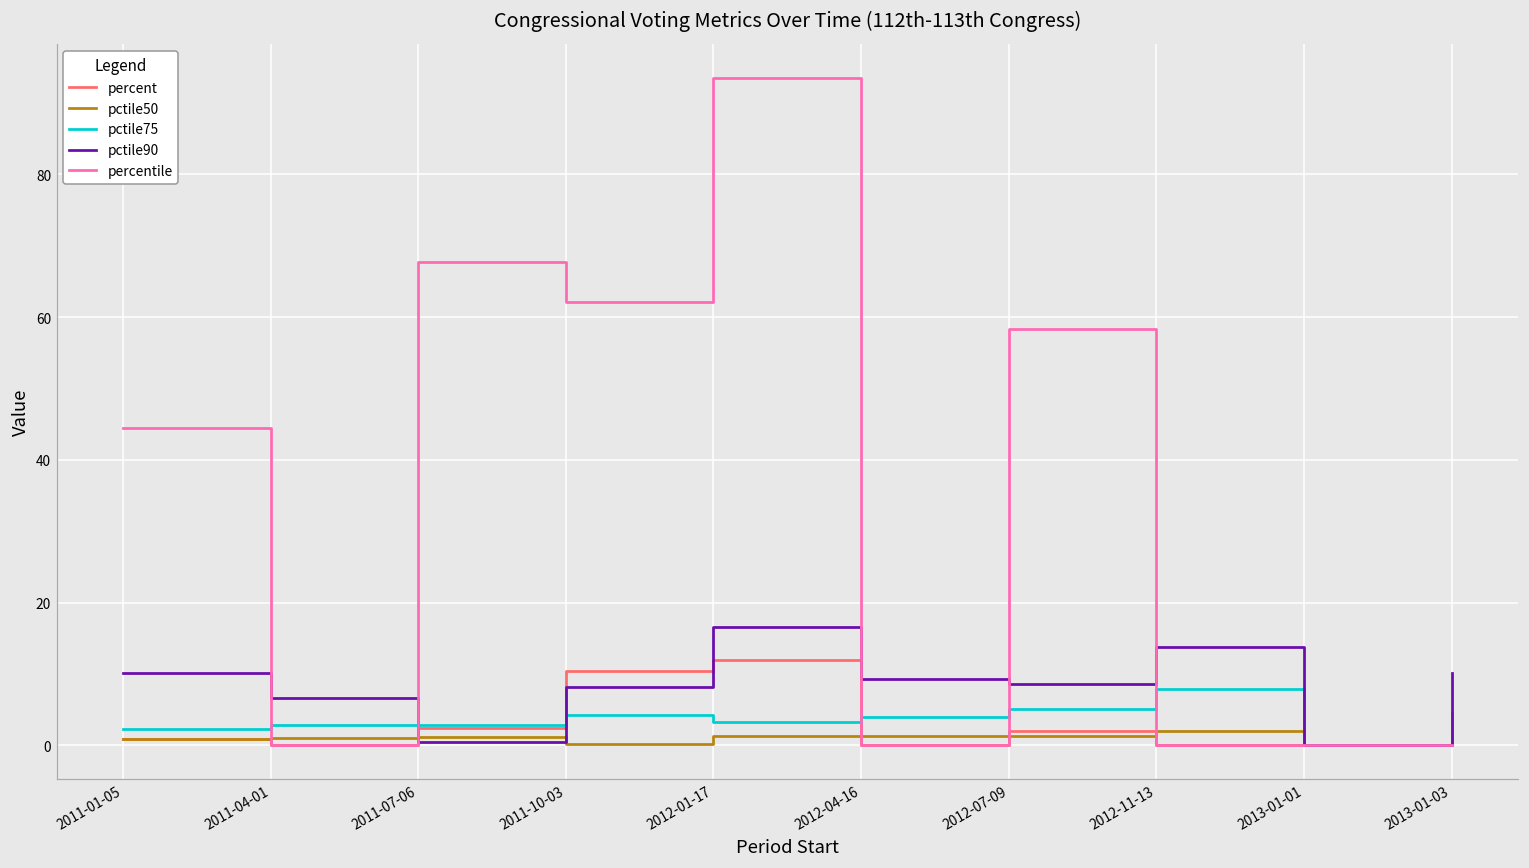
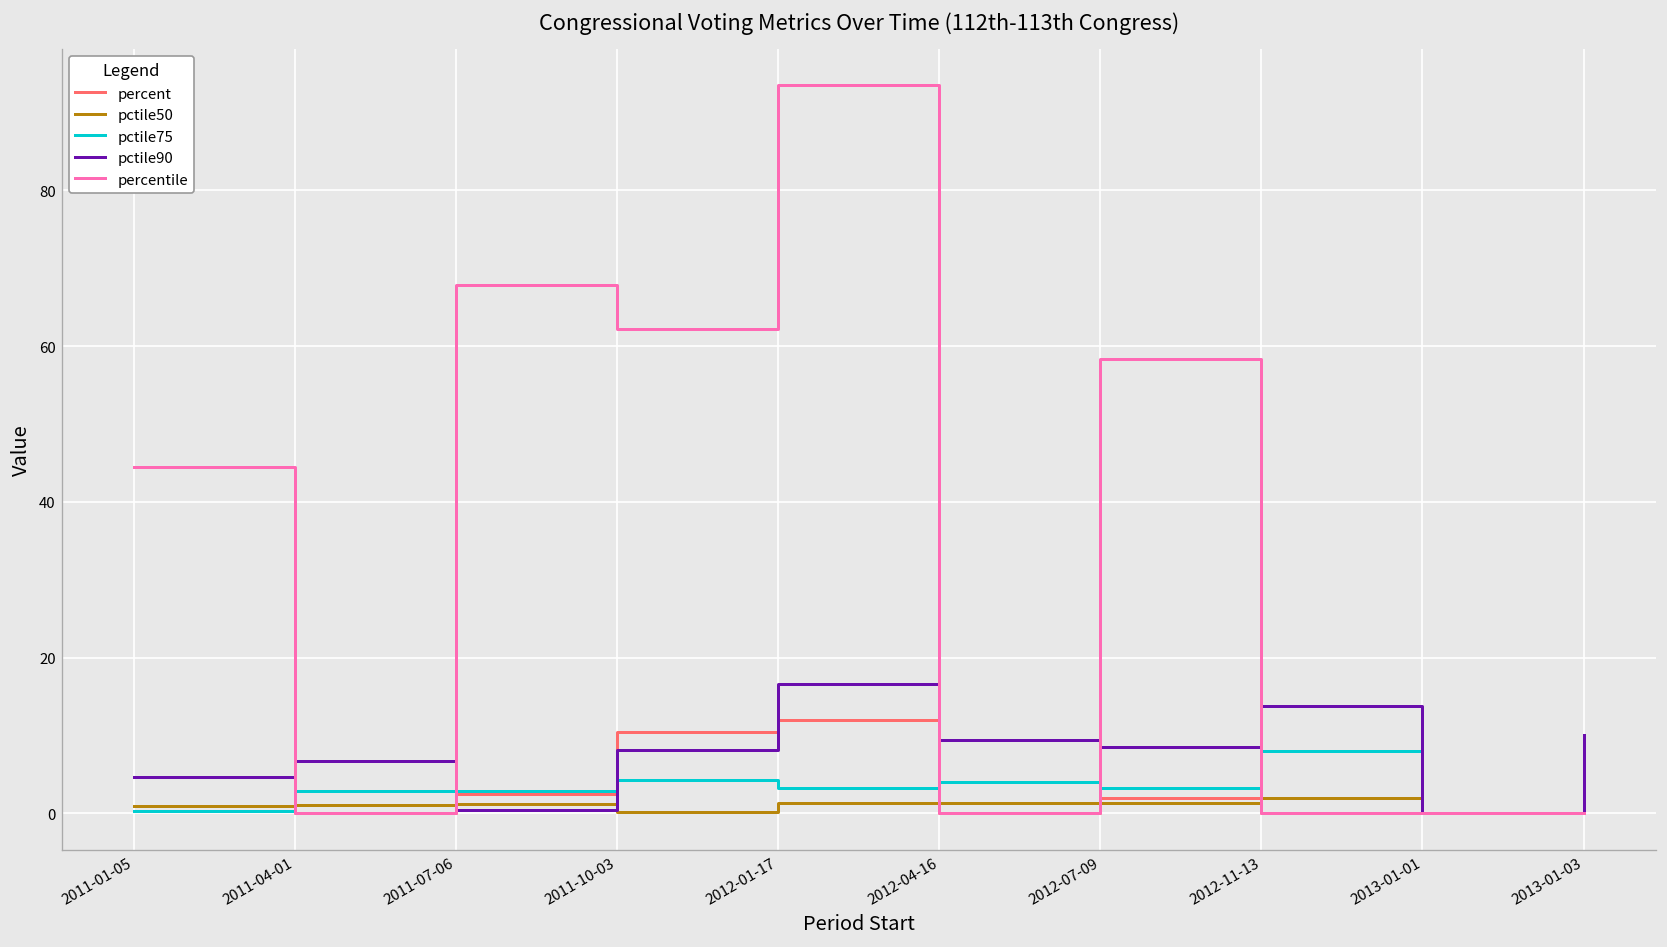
pctile75, 2011-01-05: 2 -> 0
pctile90, 2011-01-05: 10 -> 5
pctile75, 2012-07-09: 5 -> 3
